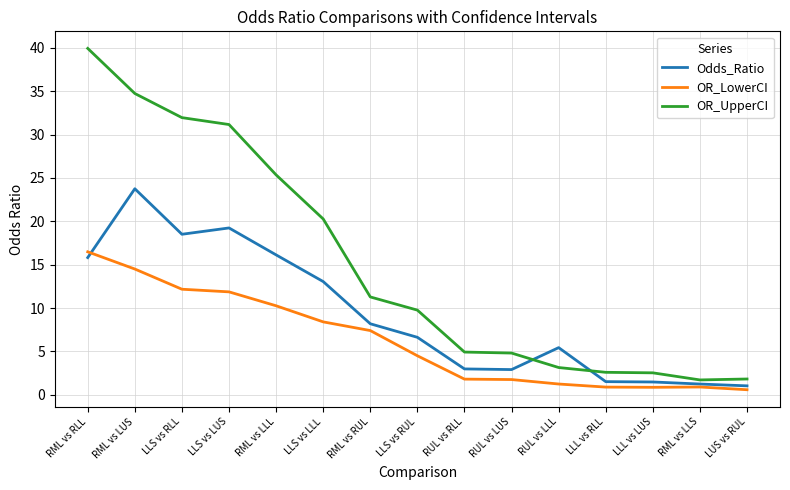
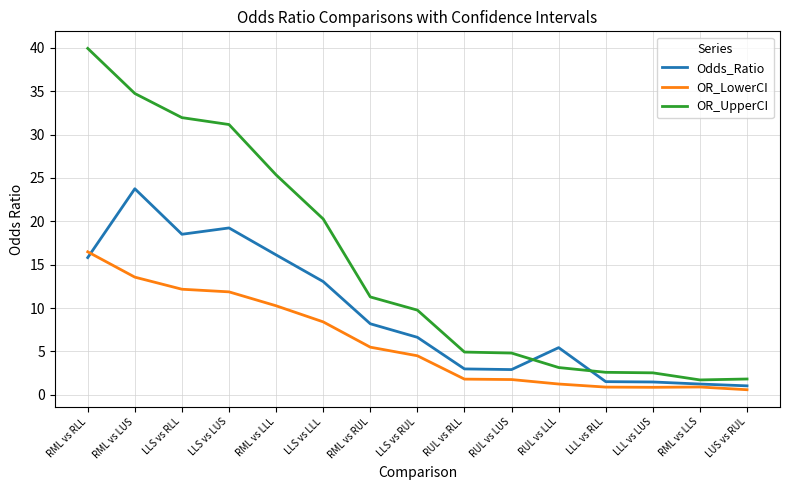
OR_LowerCI, RML vs LUS: 14.5 -> 13.6
OR_LowerCI, RML vs RUL: 7 -> 5
